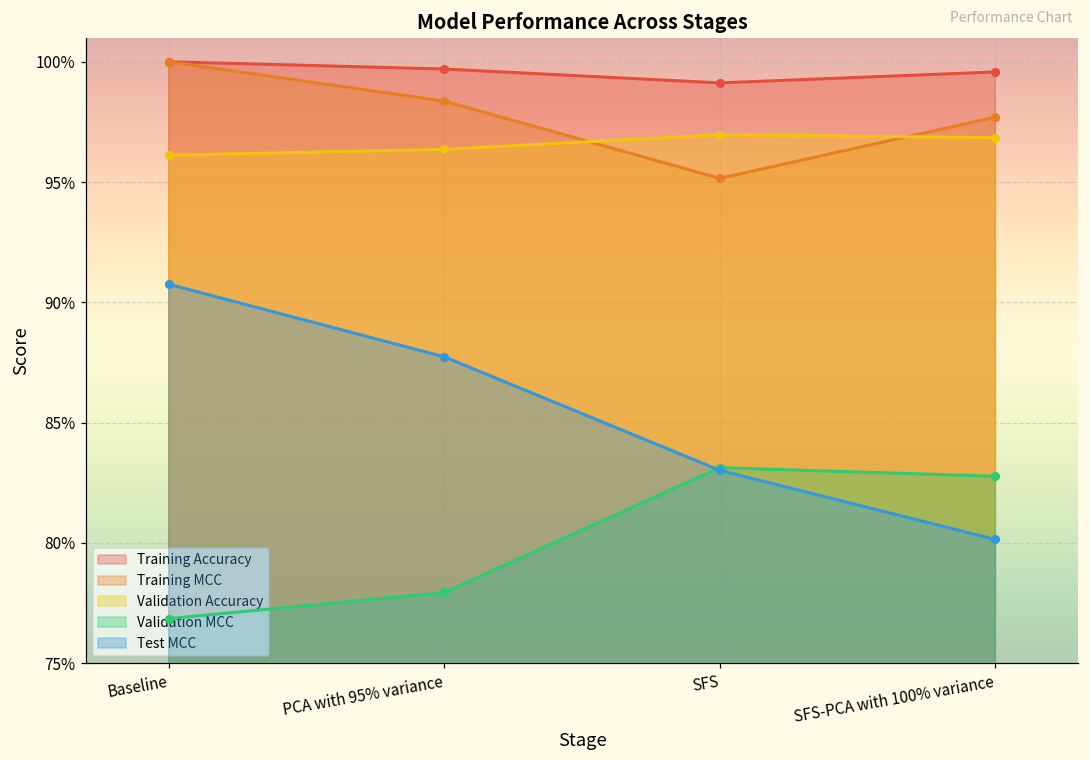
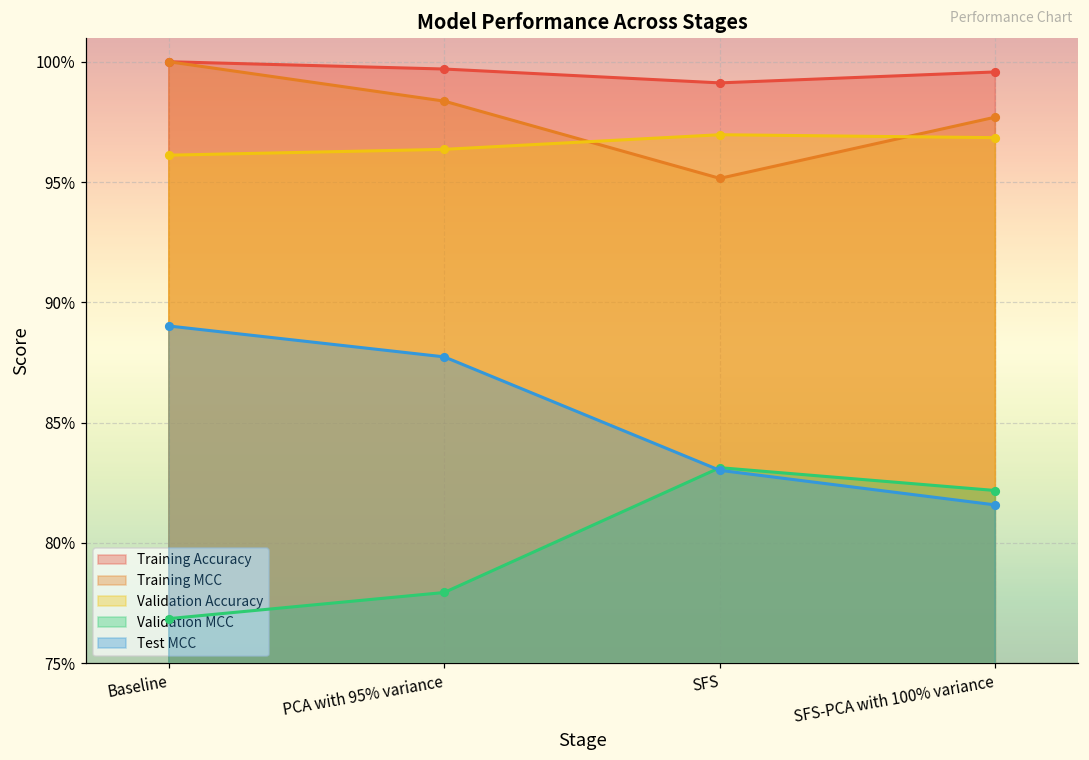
Test MCC, Baseline: 90.7% -> 89.0%
Validation MCC, SFS-PCA with 100% variance: 82.8% -> 82.2%
Test MCC, SFS-PCA with 100% variance: 80.1% -> 81.6%
